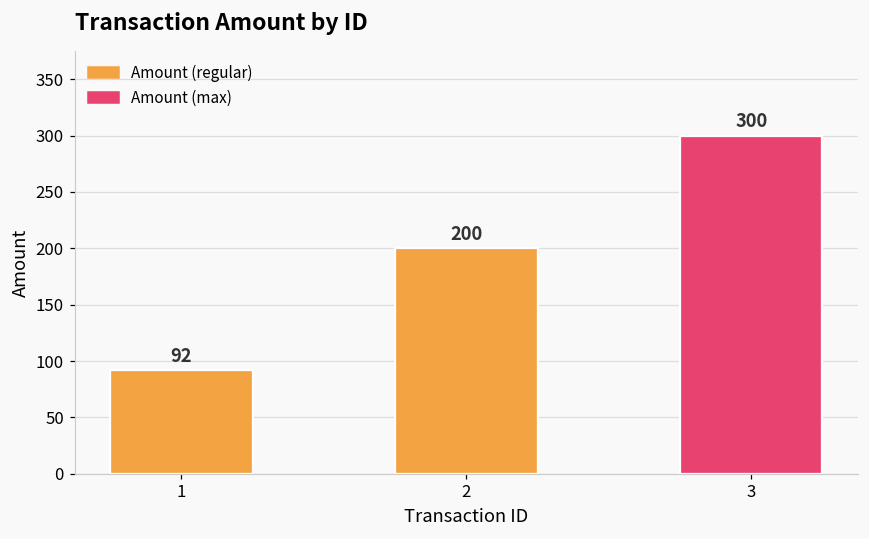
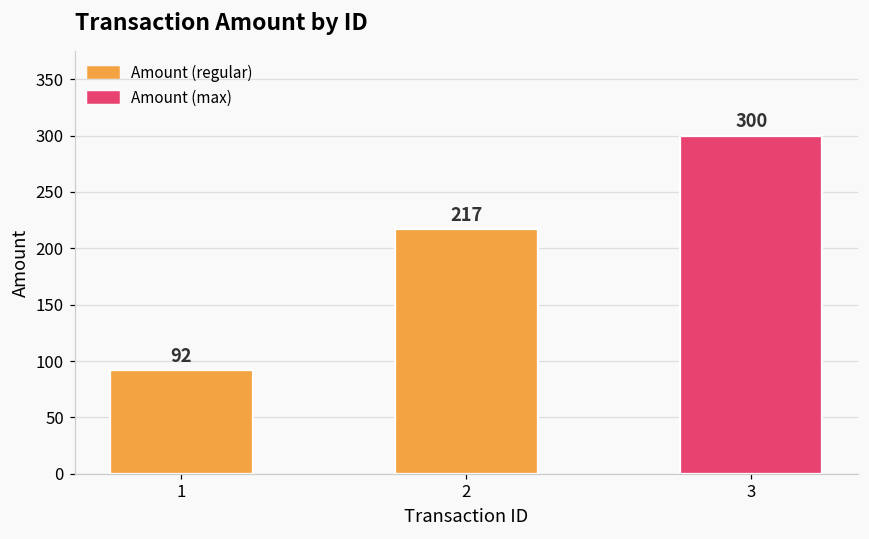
2: 200 -> 217
